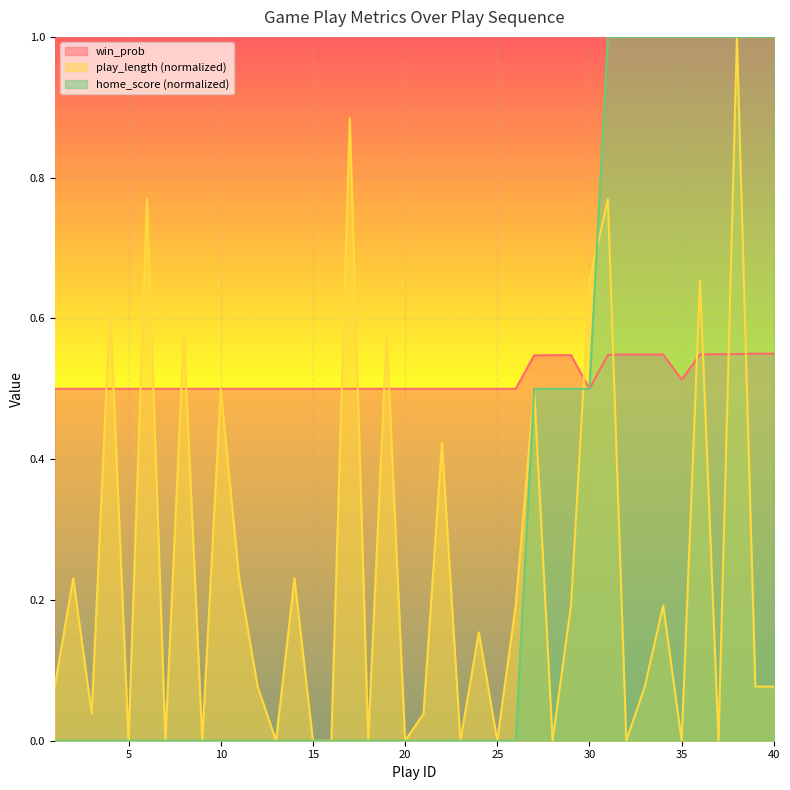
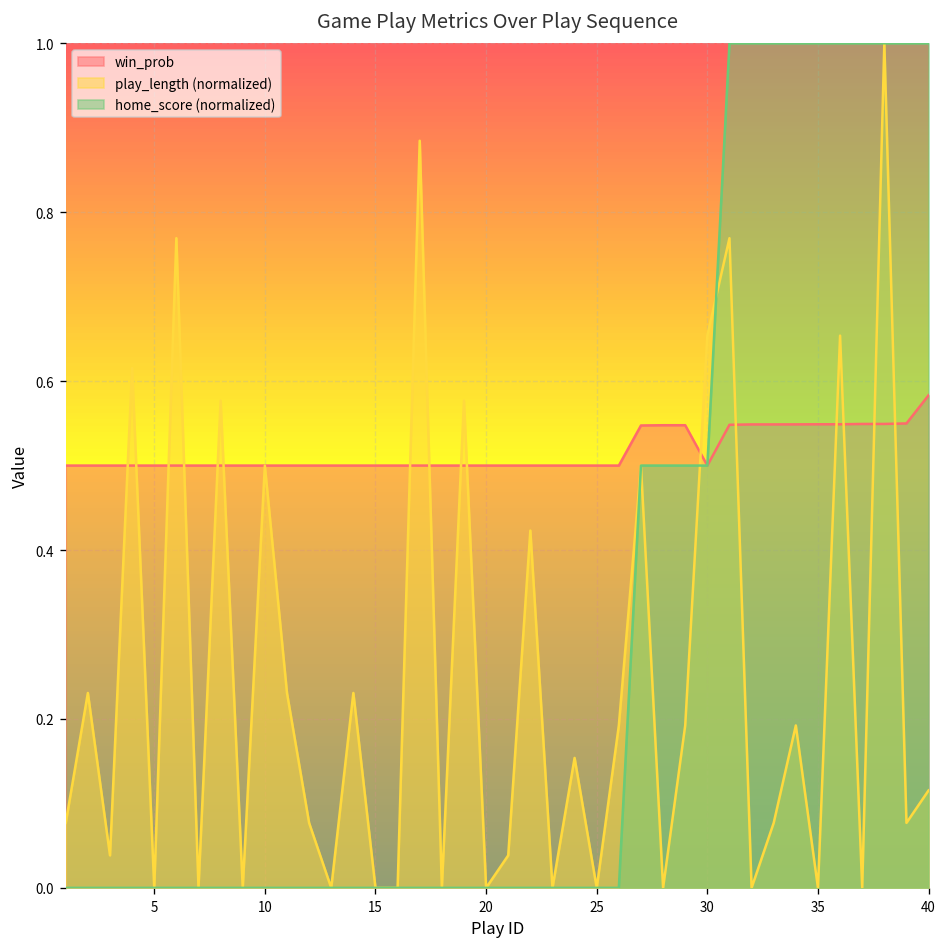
win_prob, 35: 0.51 -> 0.55
win_prob, 40: 0.55 -> 0.58
play_length (normalized), 40: 0.08 -> 0.12
